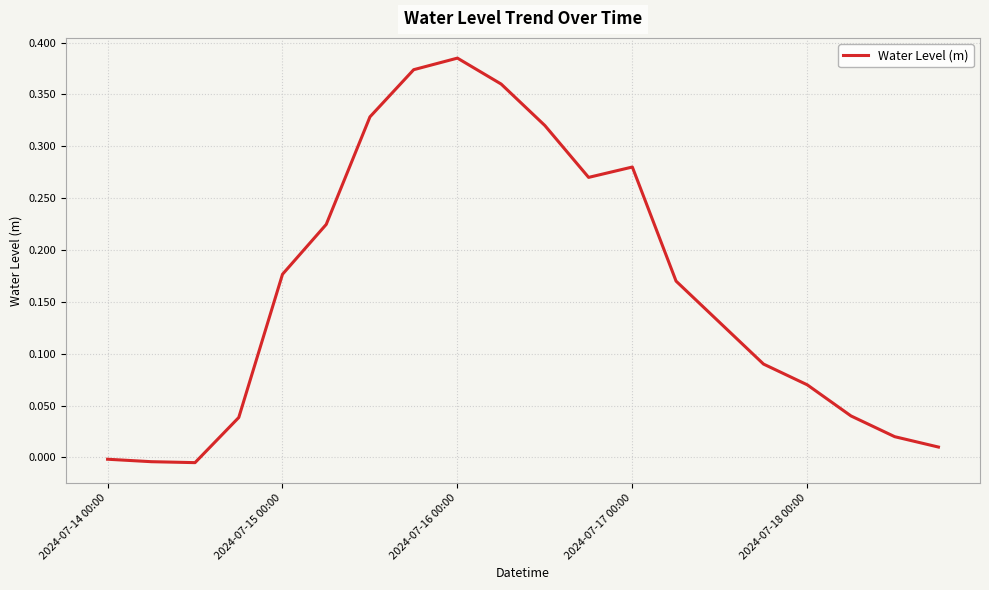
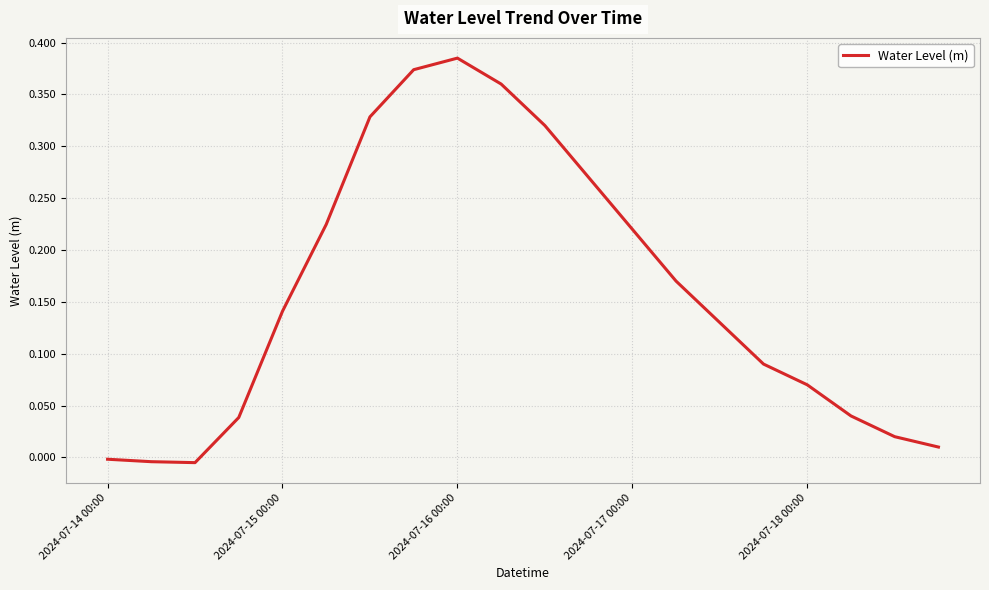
2024-07-15 00:00: 0.177 -> 0.141
2024-07-17 00:00: 0.28 -> 0.22
